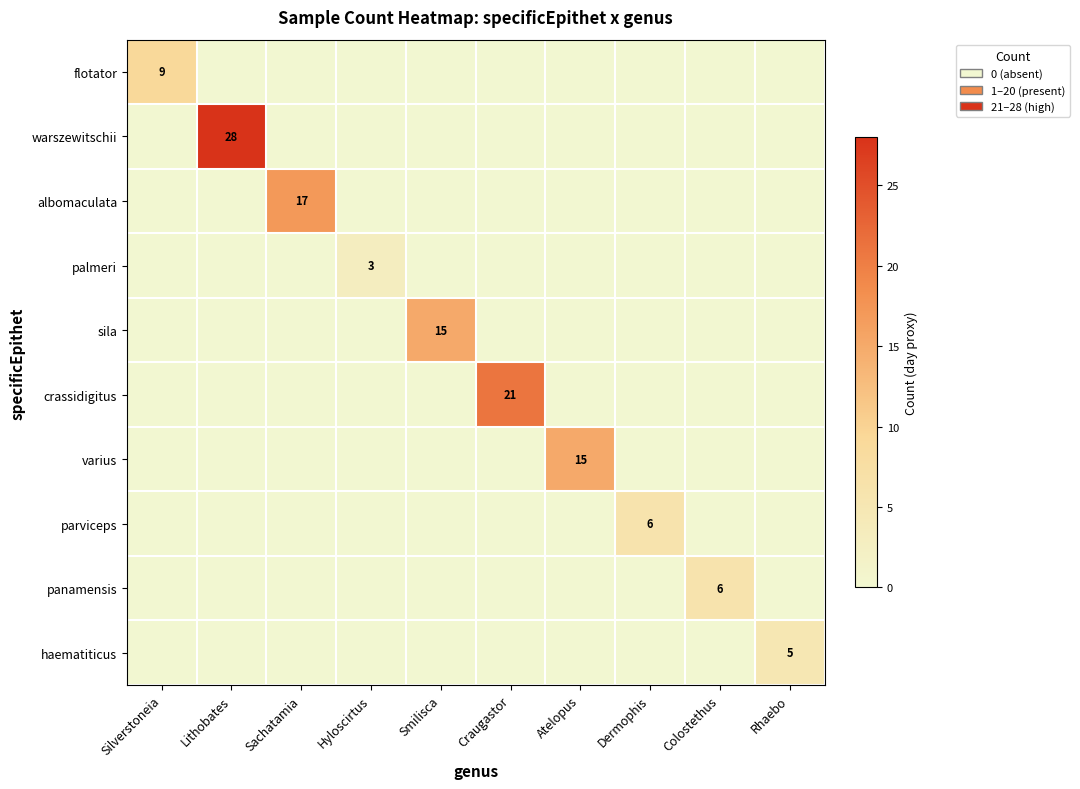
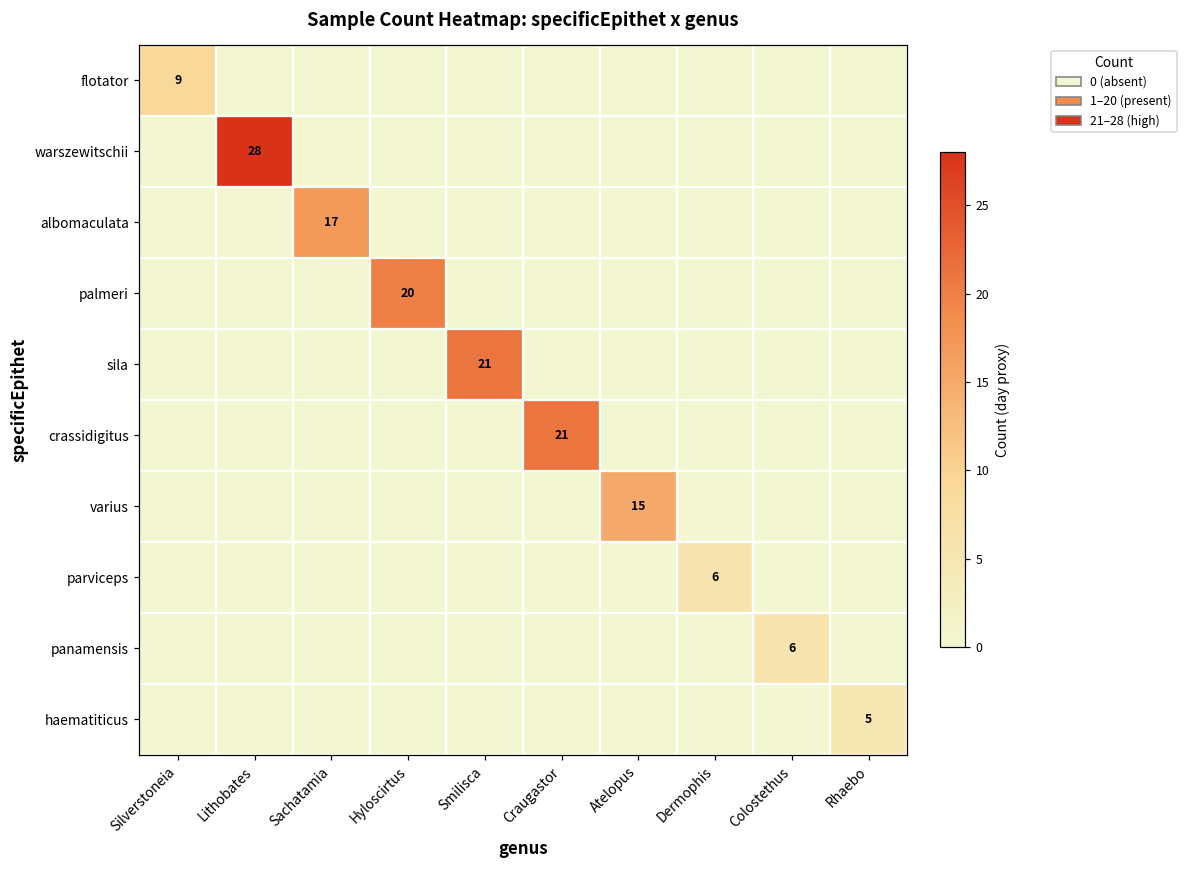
palmeri, Hyloscirtus: 3 -> 20
sila, Smilisca: 15 -> 21
